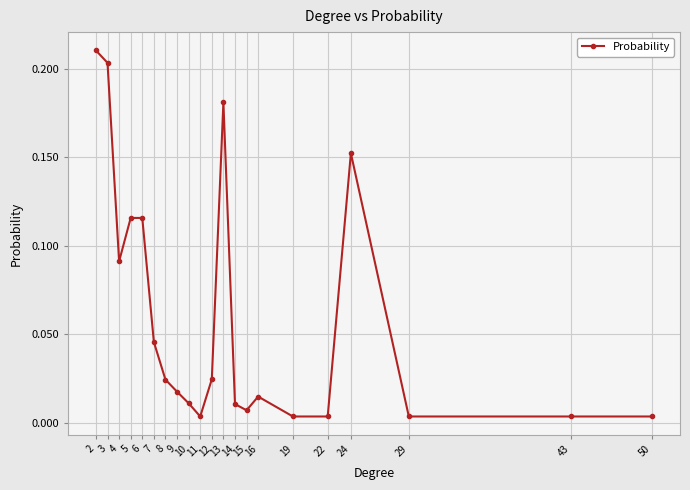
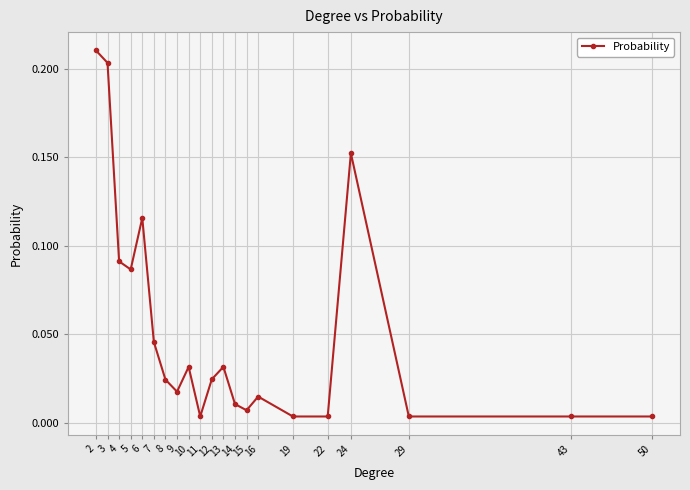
5: 0.116 -> 0.087
10: 0.011 -> 0.032
13: 0.181 -> 0.032
